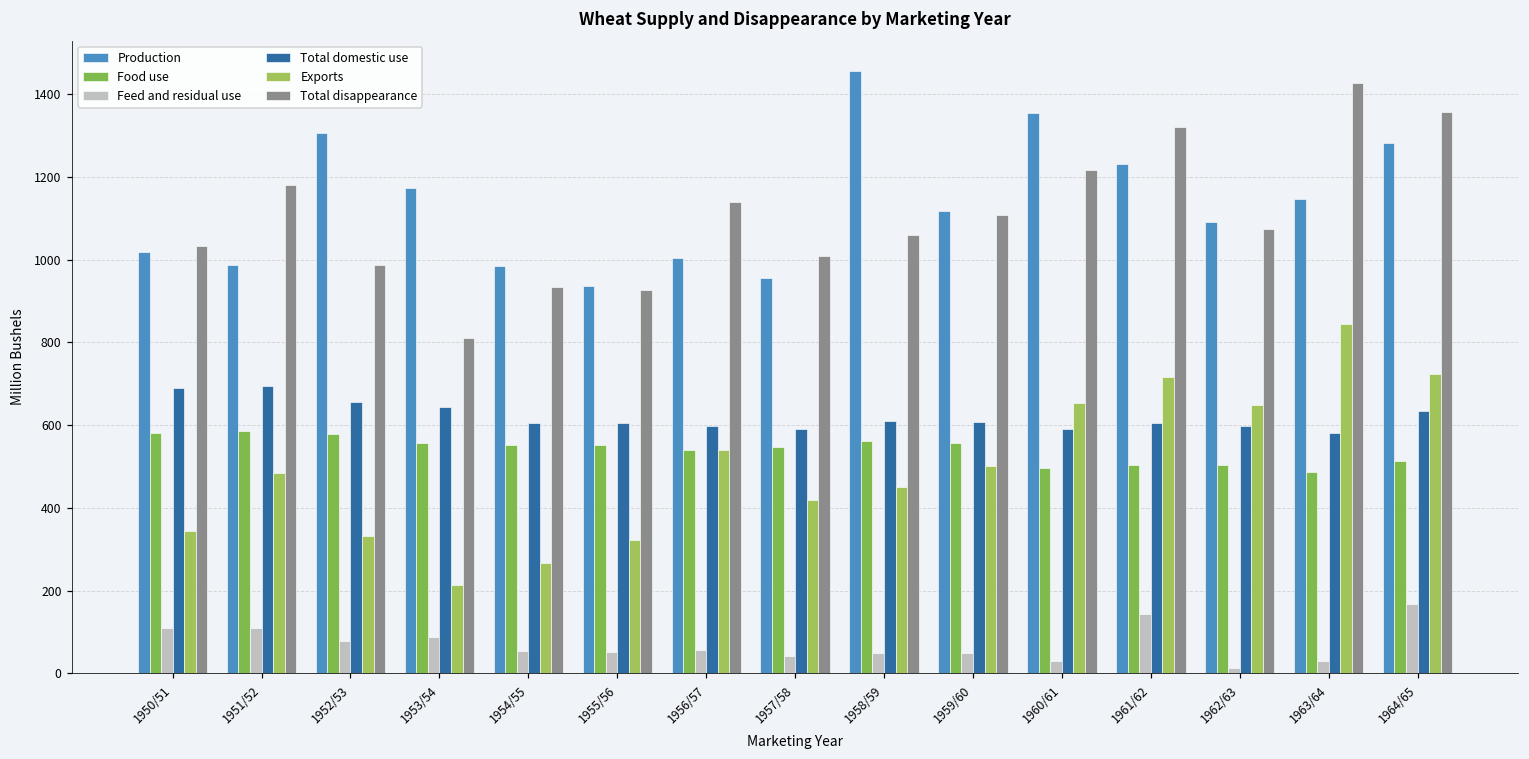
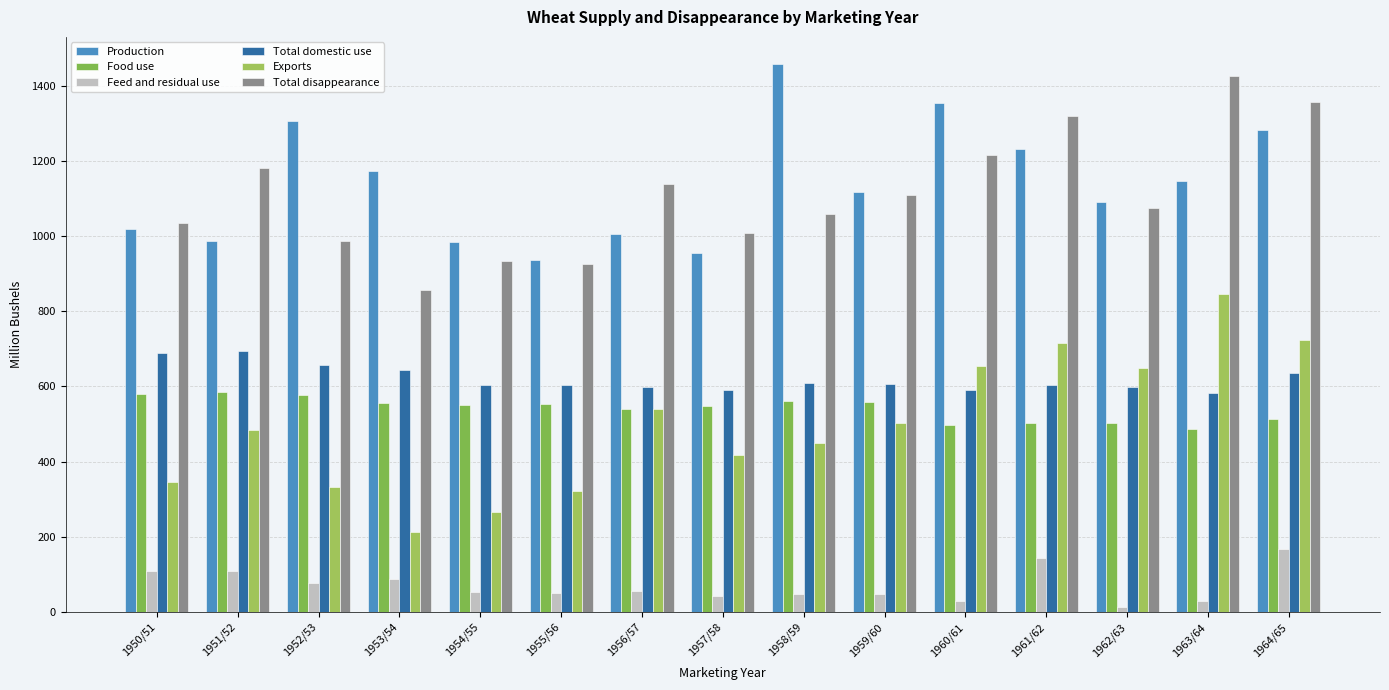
Total disappearance, 1953/54: 810 -> 860
